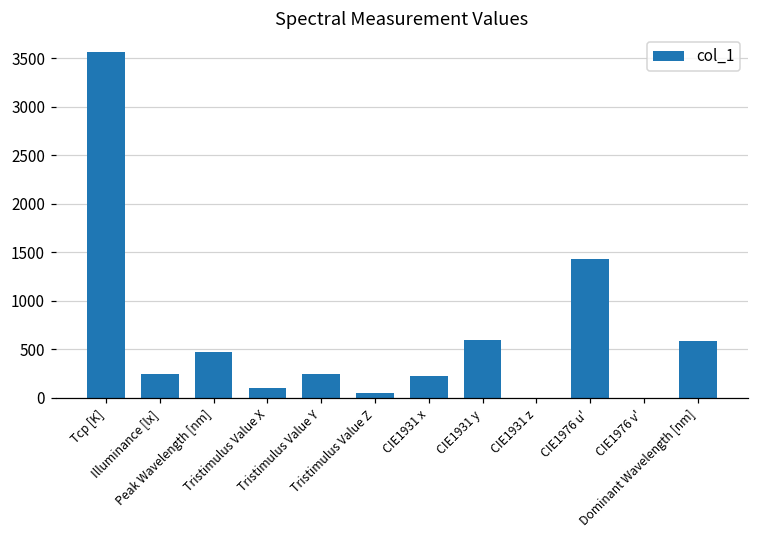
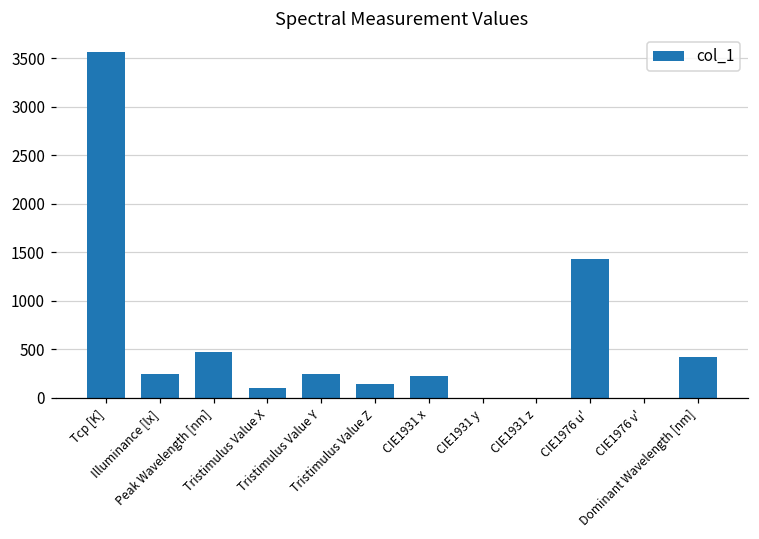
Tristimulus Value Z: 0 -> 100
CIE1931 y: 600 -> 0
Dominant Wavelength [nm]: 600 -> 400
